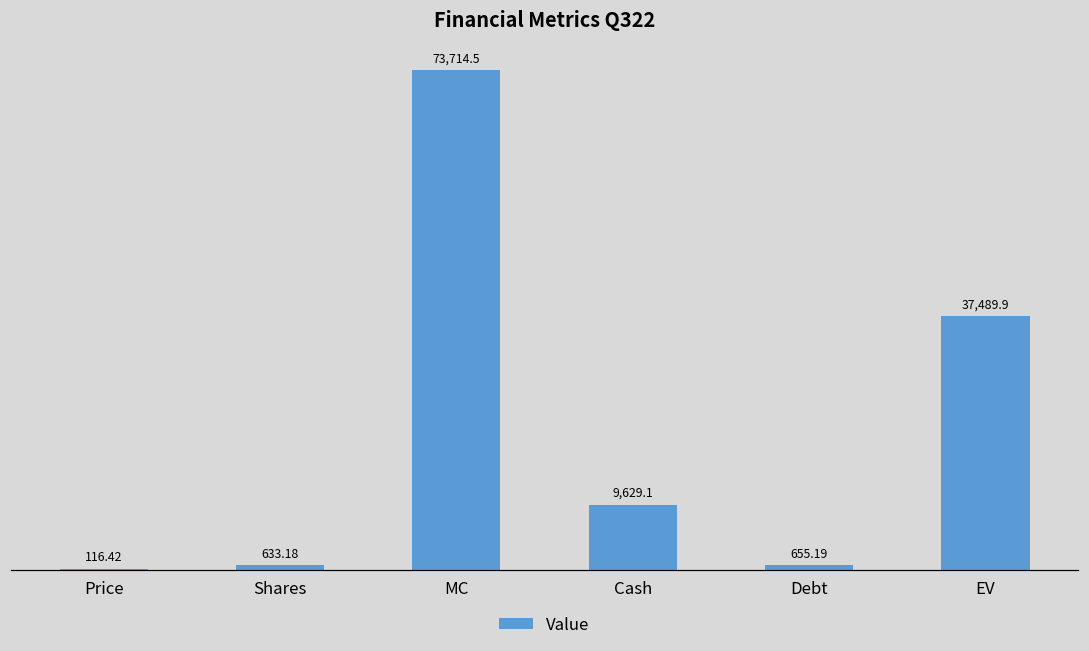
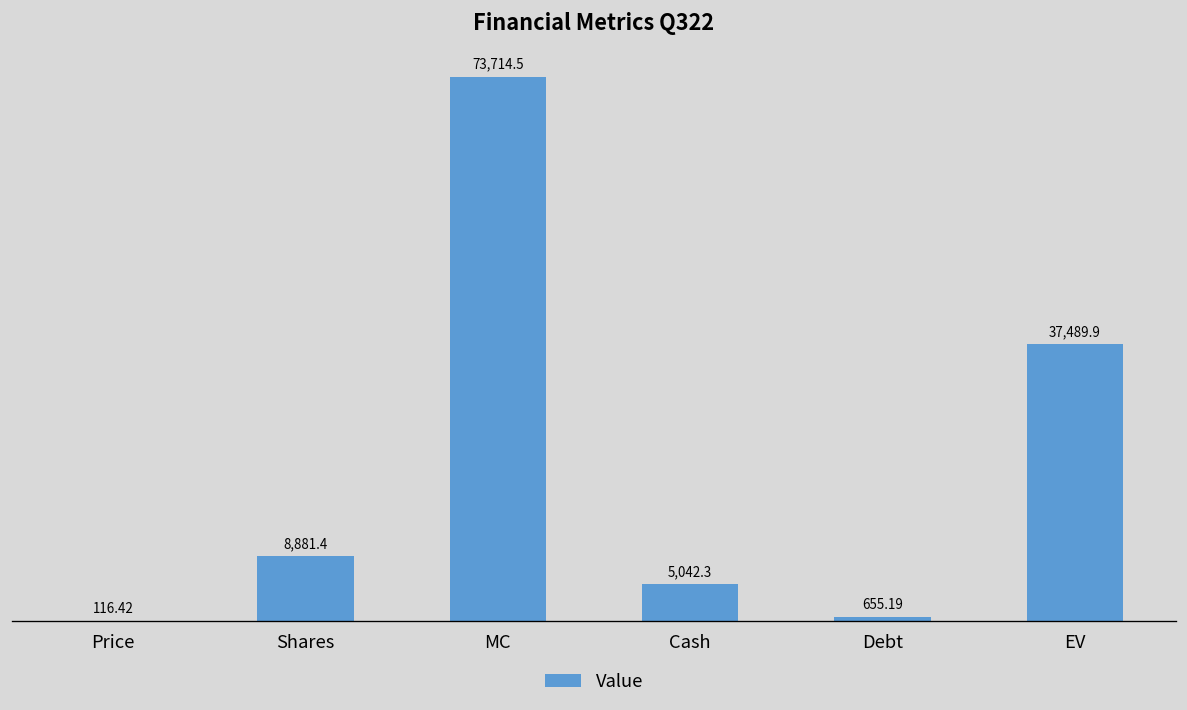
Shares: 633.18 -> 8,881.4
Cash: 9,629.1 -> 5,042.3
